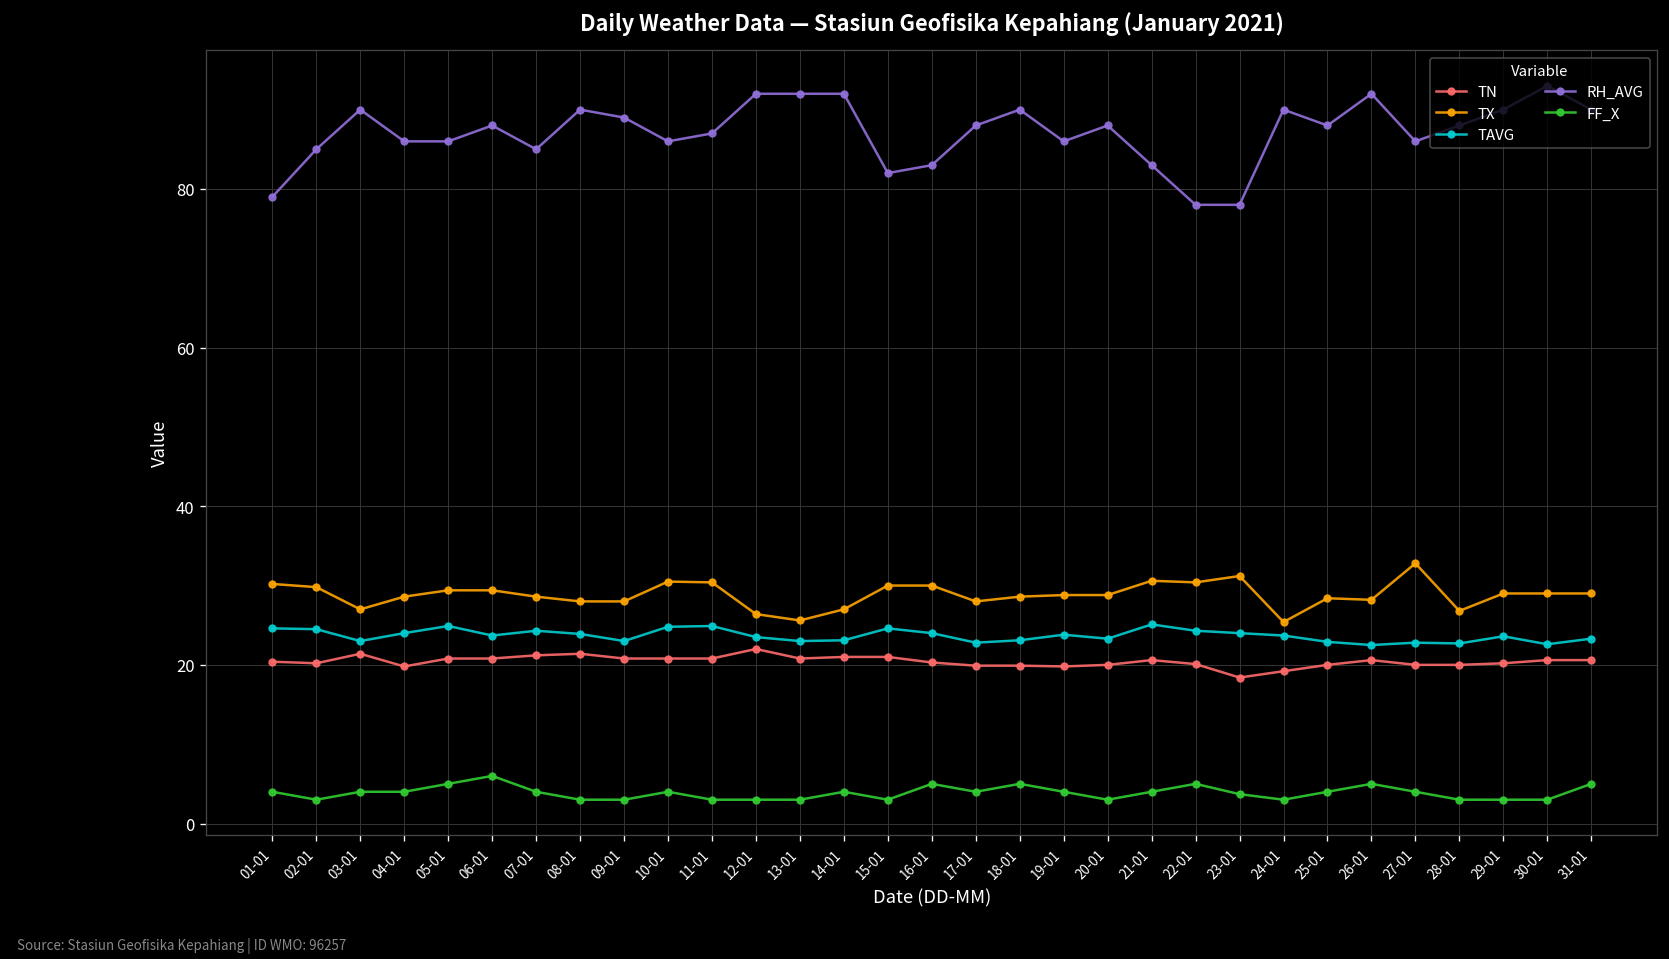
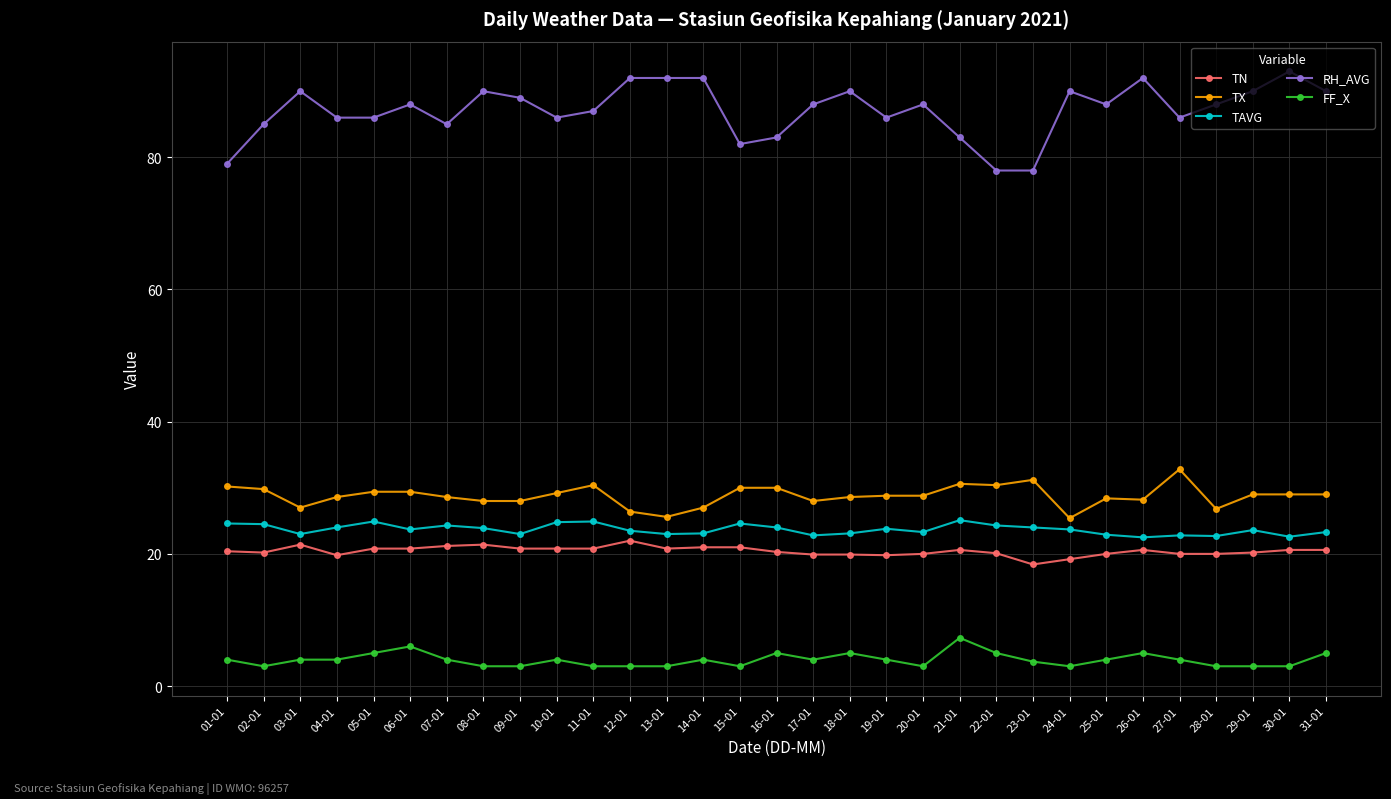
TX, 10-01: 31 -> 29
FF_X, 21-01: 4 -> 7
